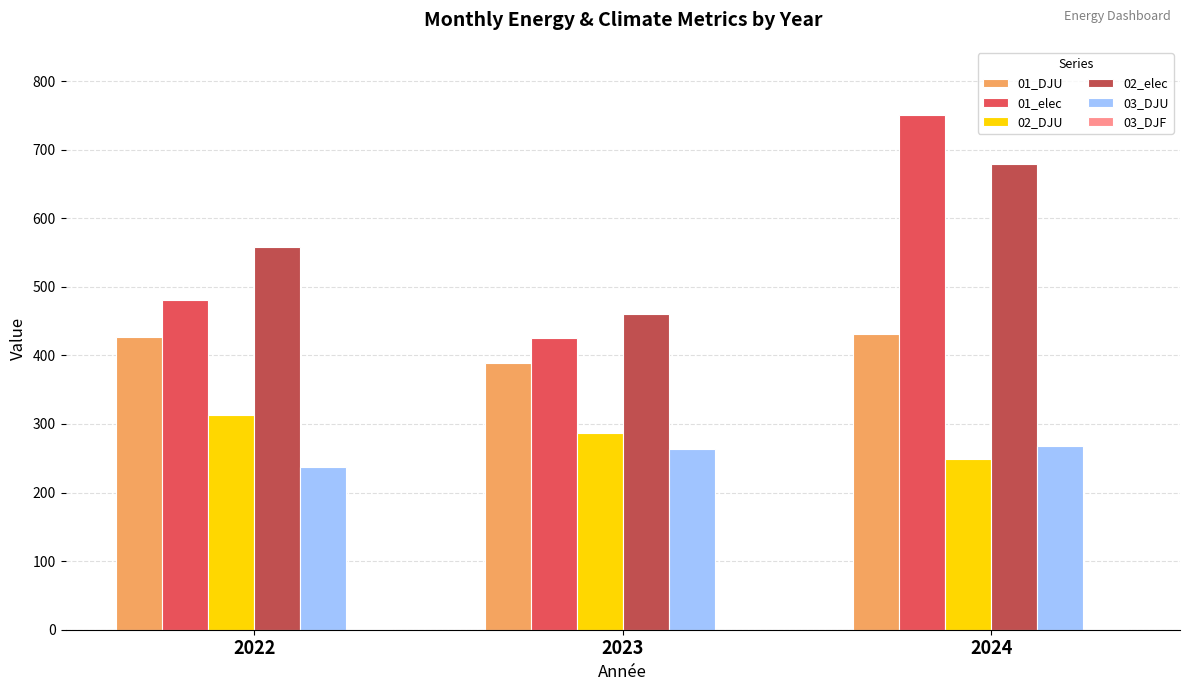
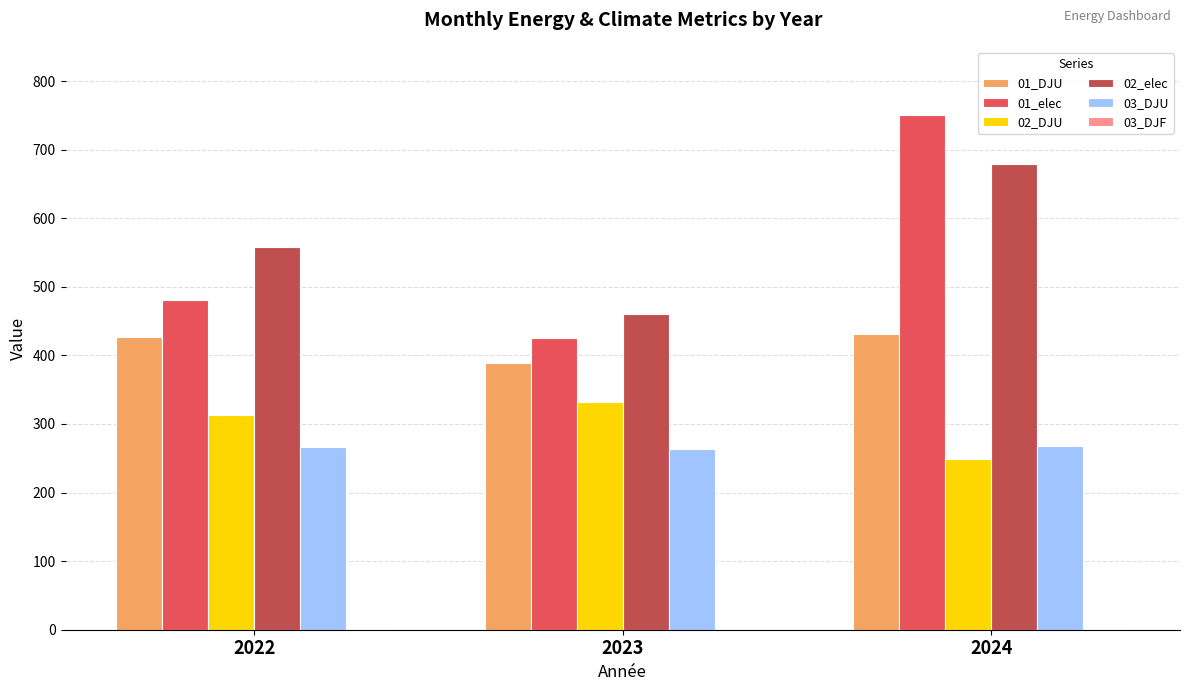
03_DJU, 2022: 240 -> 270
02_DJU, 2023: 290 -> 330
